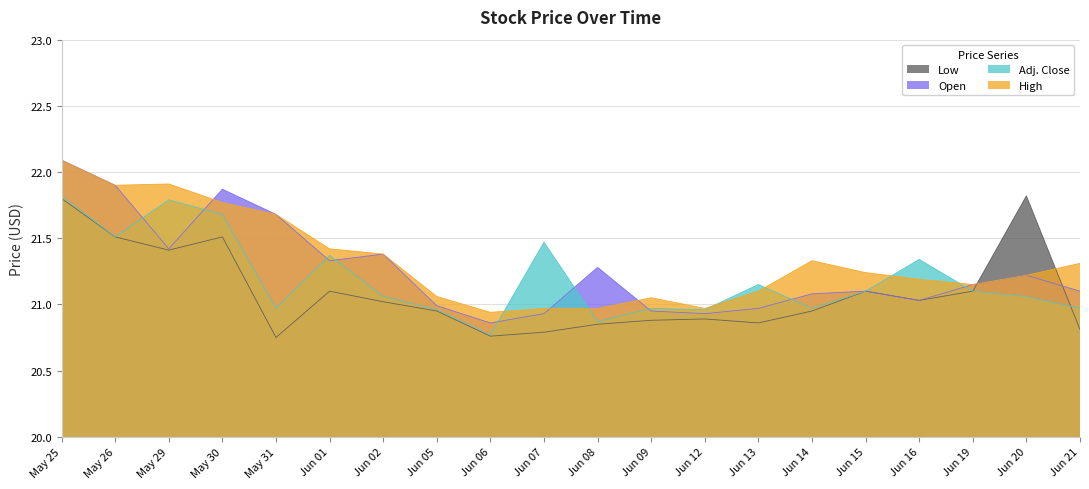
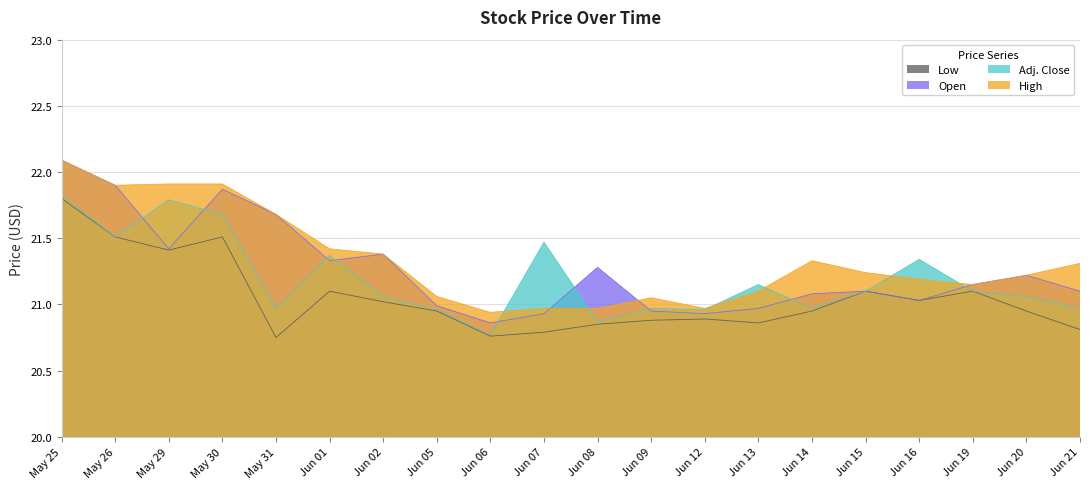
High, May 30: 21.77 -> 21.91
Low, Jun 20: 21.82 -> 20.95
